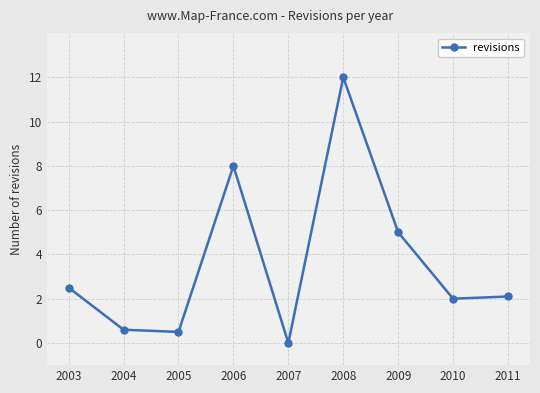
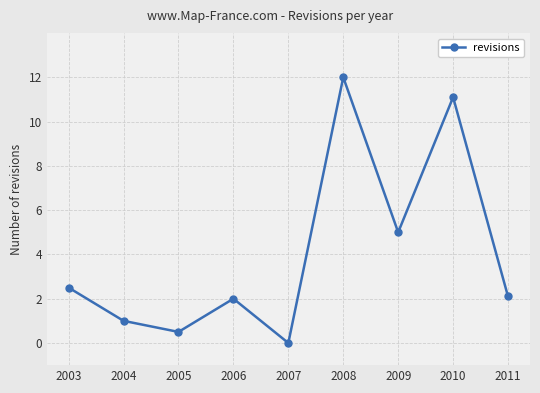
2004: 0.6 -> 1.0
2006: 8 -> 2
2010: 2.0 -> 11.1
